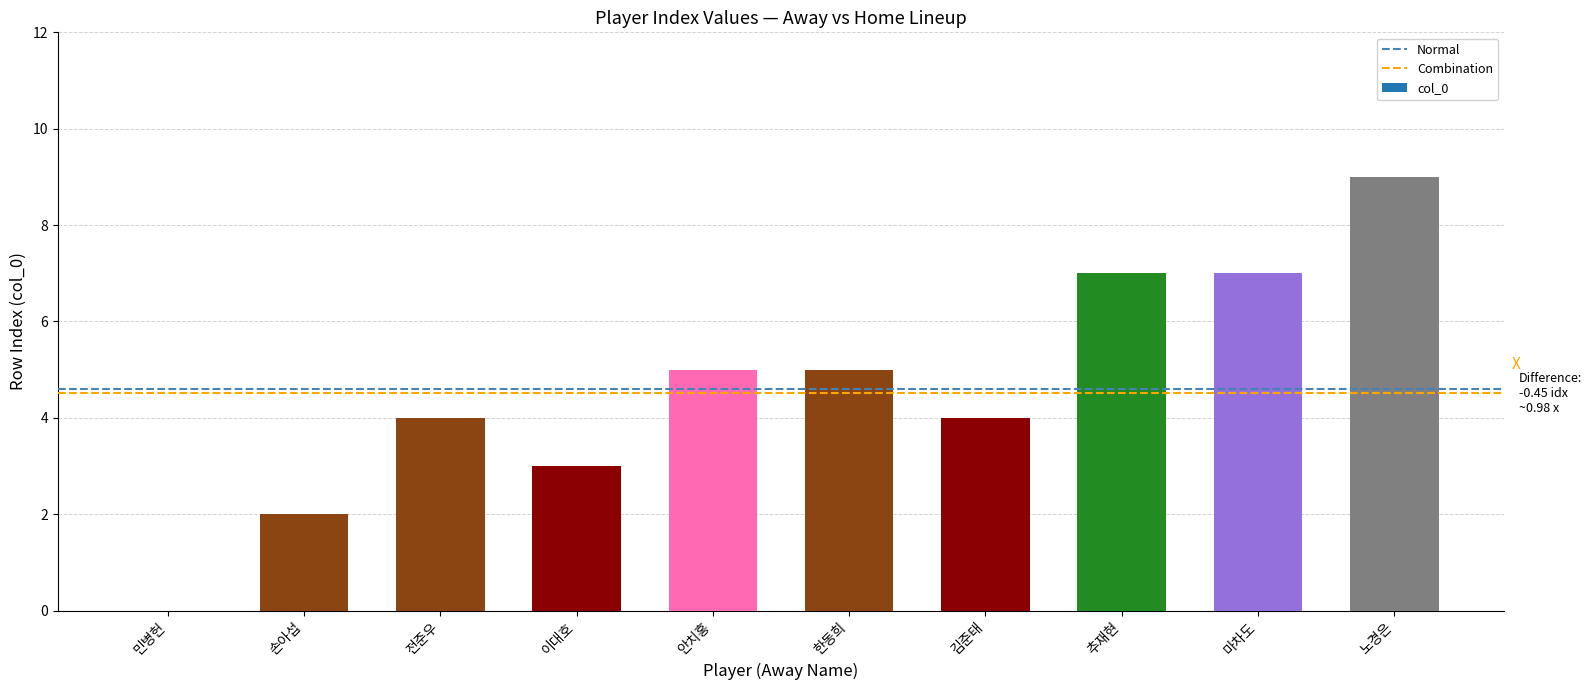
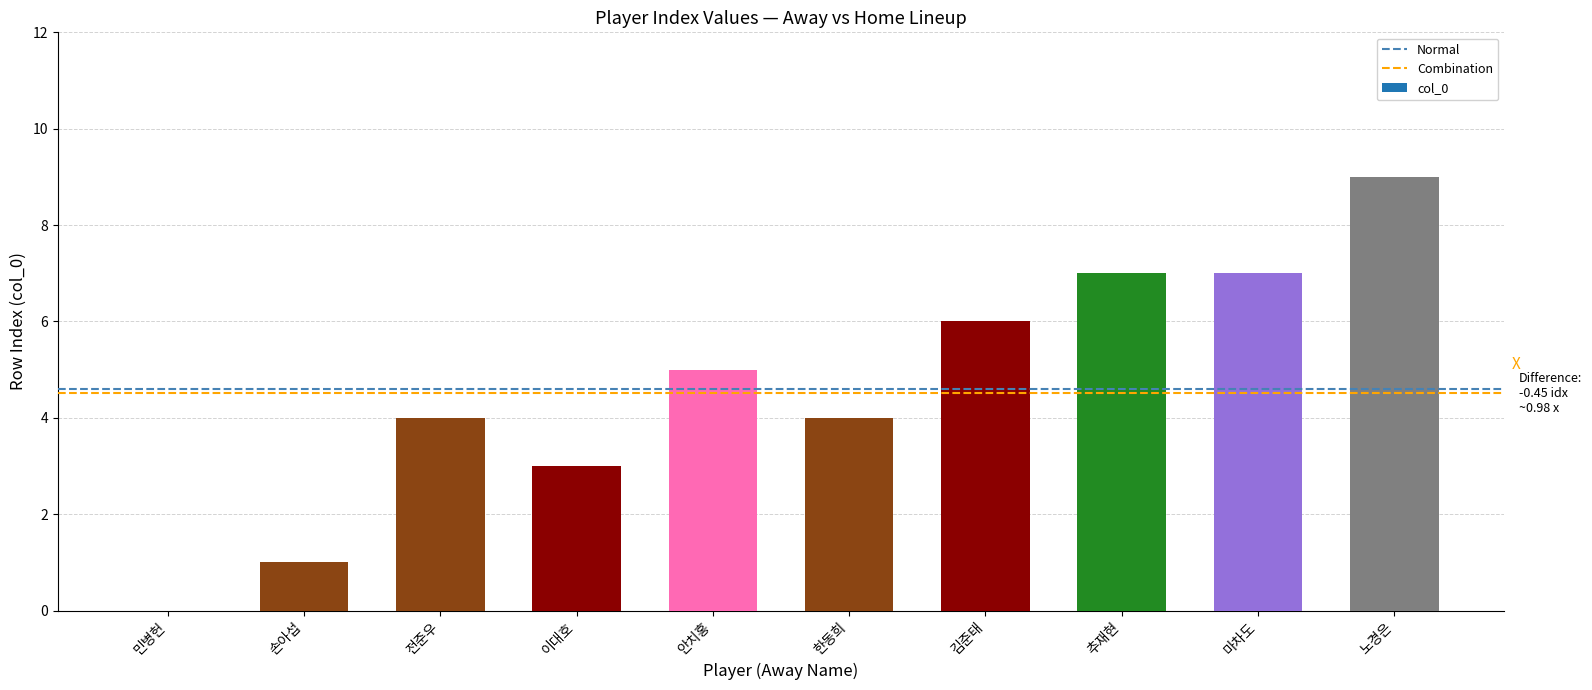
손아섭: 2 -> 1
한동희: 5 -> 4
김준태: 4 -> 6
